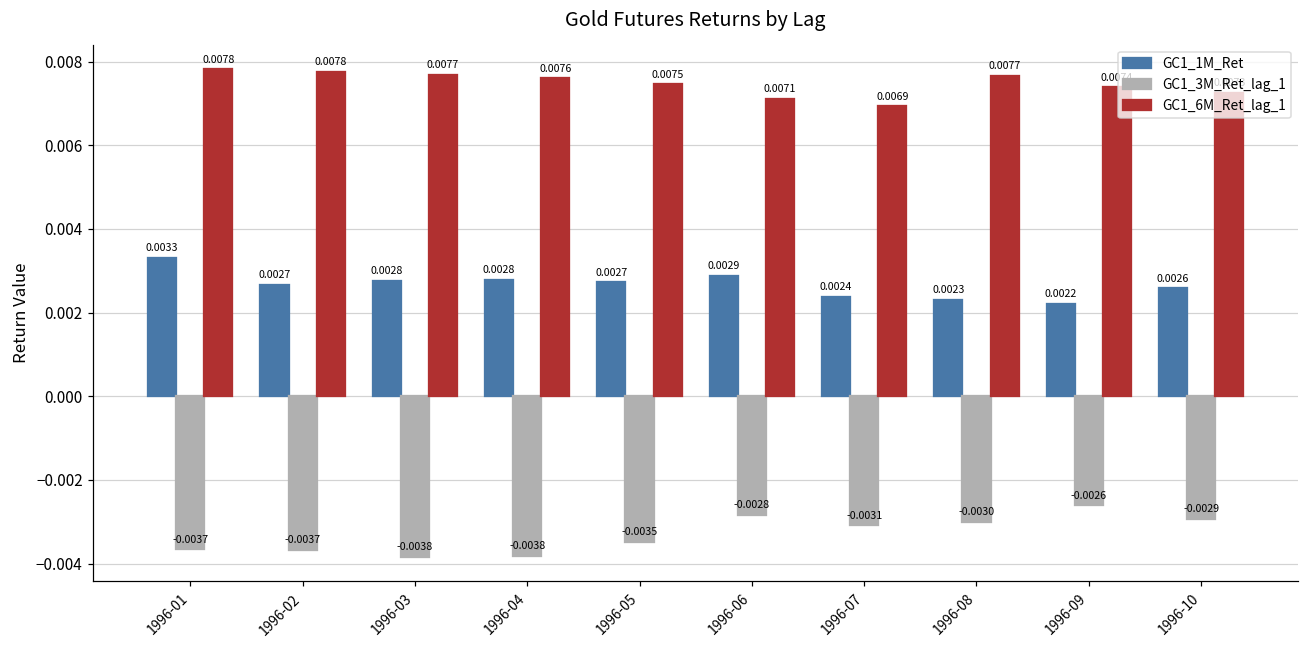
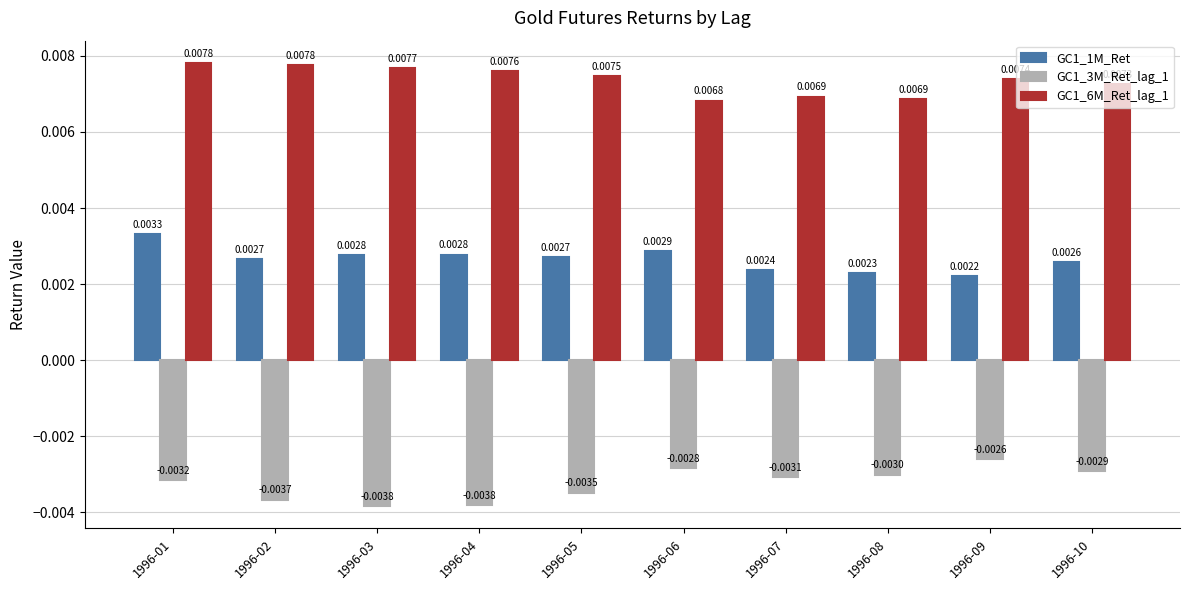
GC1_3M_Ret_lag_1, 1996-01: -0.0037 -> -0.0032
GC1_6M_Ret_lag_1, 1996-06: 0.0071 -> 0.0068
GC1_6M_Ret_lag_1, 1996-08: 0.0077 -> 0.0069
